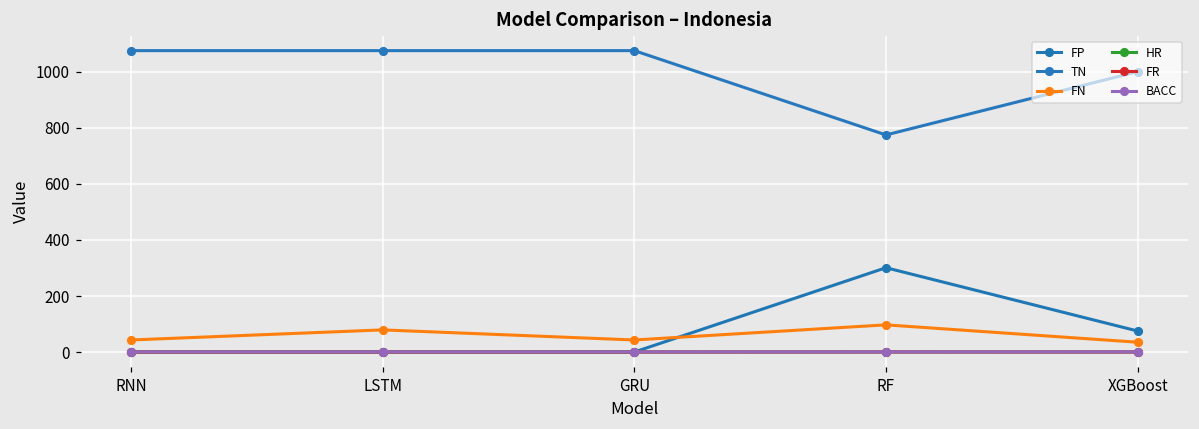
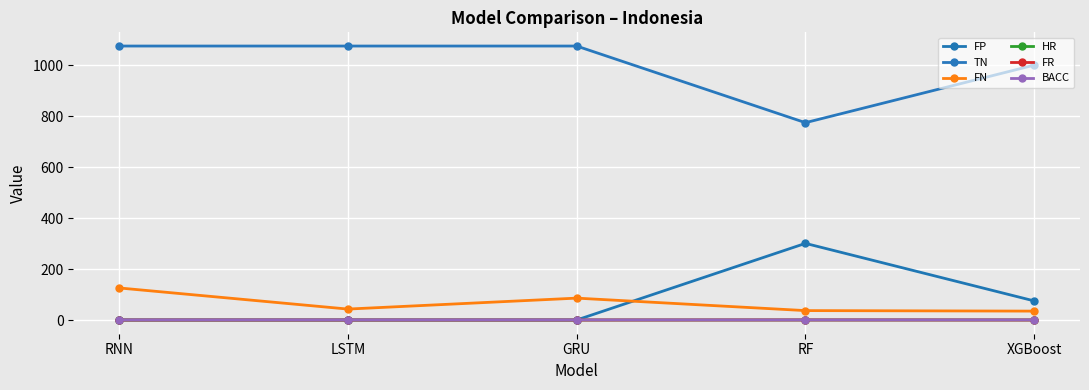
FN, RNN: 40 -> 130
FN, LSTM: 80 -> 40
FN, GRU: 40 -> 90
FN, RF: 100 -> 40
